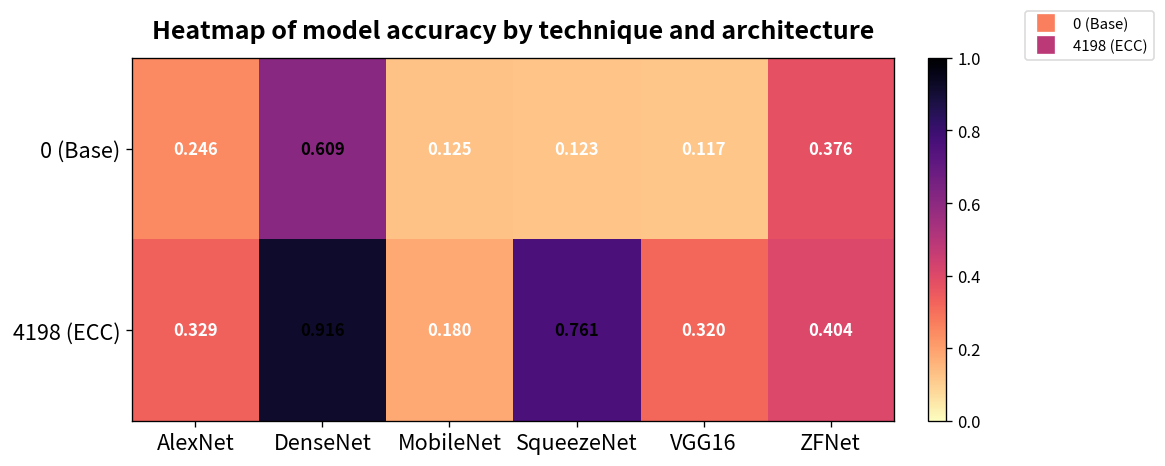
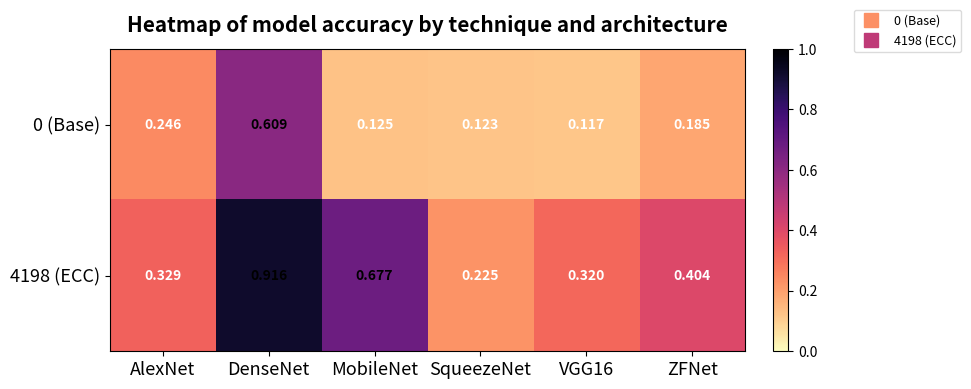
0 (Base), ZFNet: 0.376 -> 0.185
4198 (ECC), MobileNet: 0.180 -> 0.677
4198 (ECC), SqueezeNet: 0.761 -> 0.225
